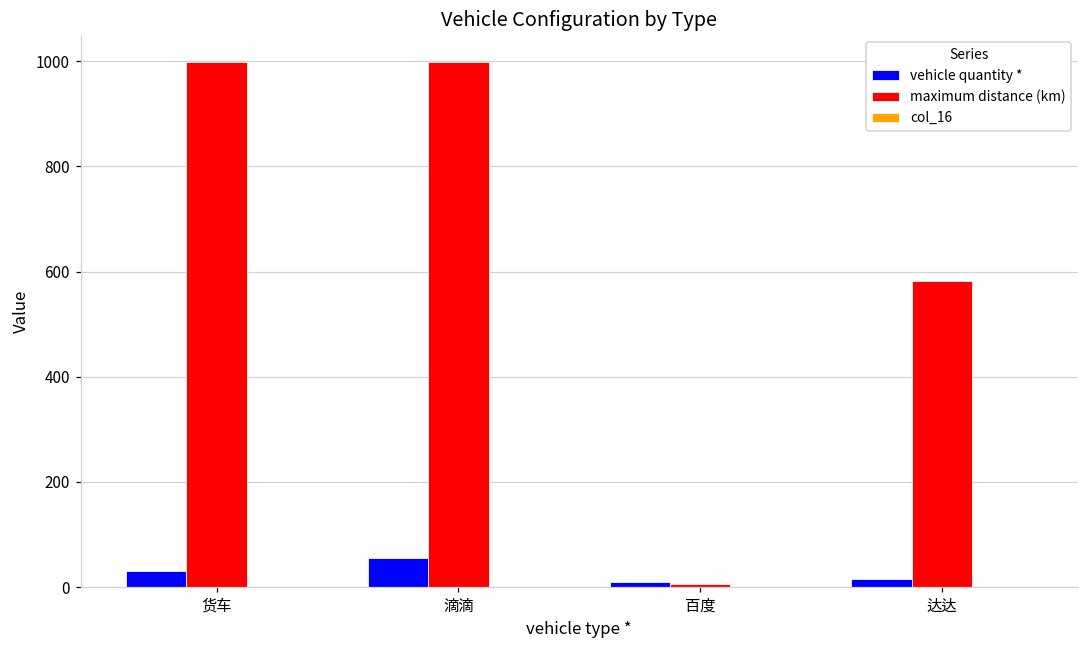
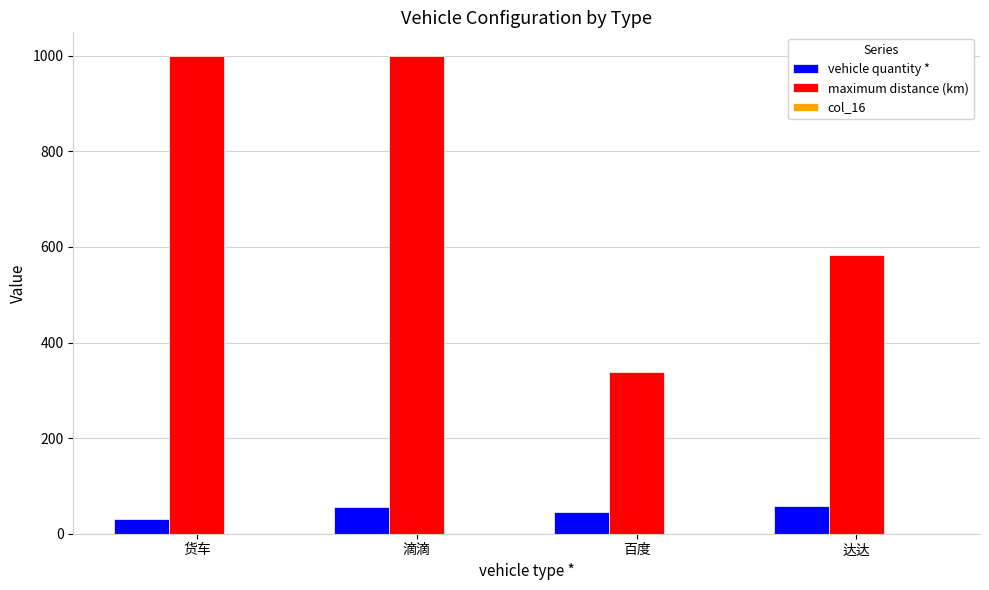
vehicle quantity *, 百度: 10 -> 50
maximum distance (km), 百度: 10 -> 340
vehicle quantity *, 达达: 20 -> 60
